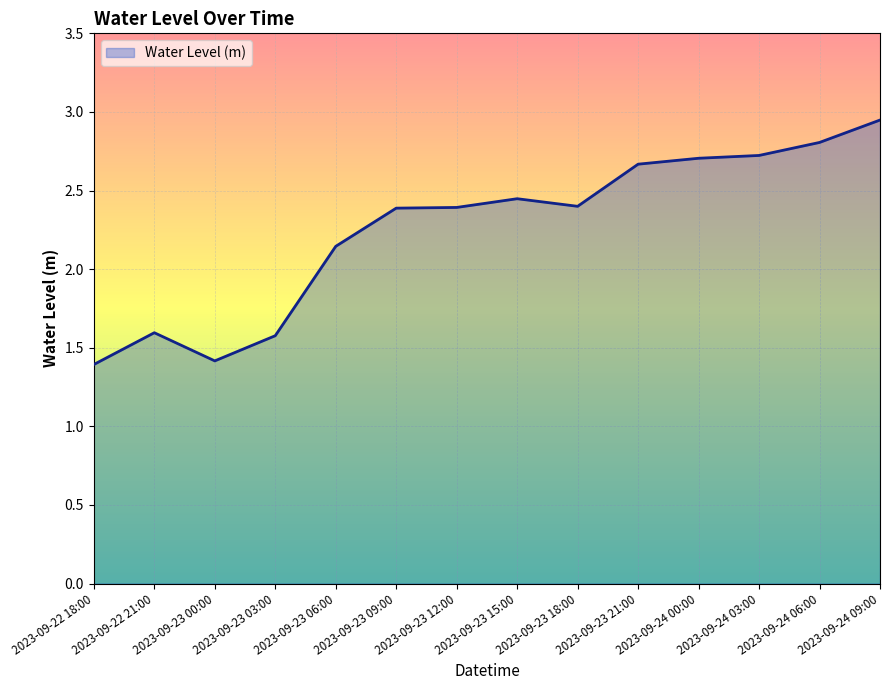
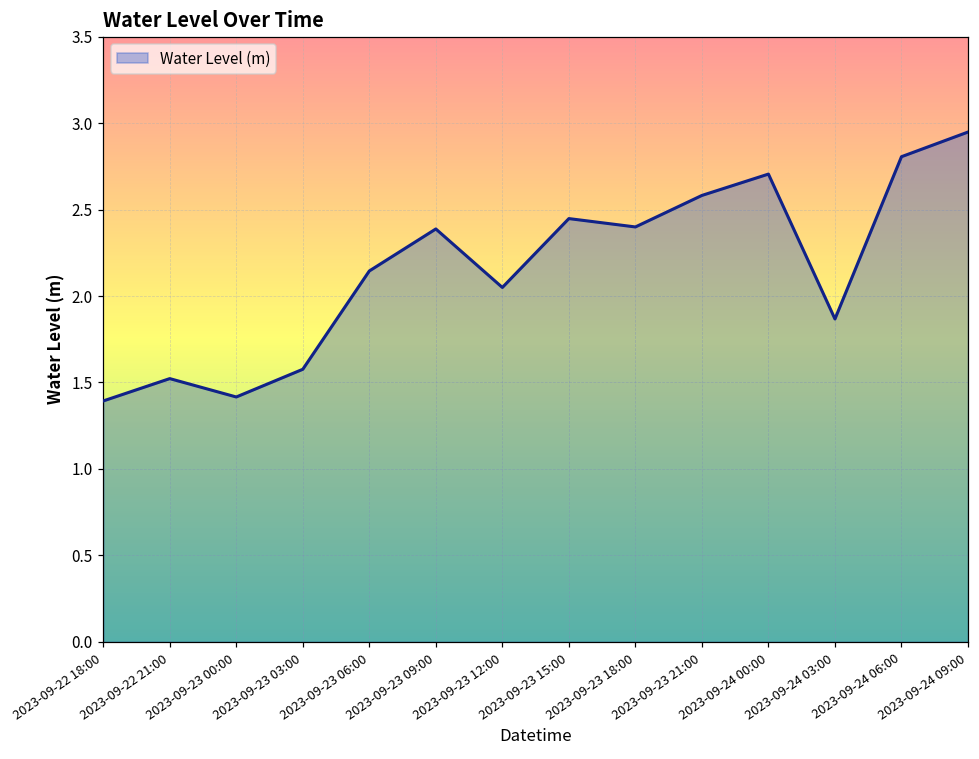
2023-09-22 21:00: 1.60 -> 1.52
2023-09-23 12:00: 2.39 -> 2.05
2023-09-23 21:00: 2.67 -> 2.58
2023-09-24 03:00: 2.72 -> 1.87
